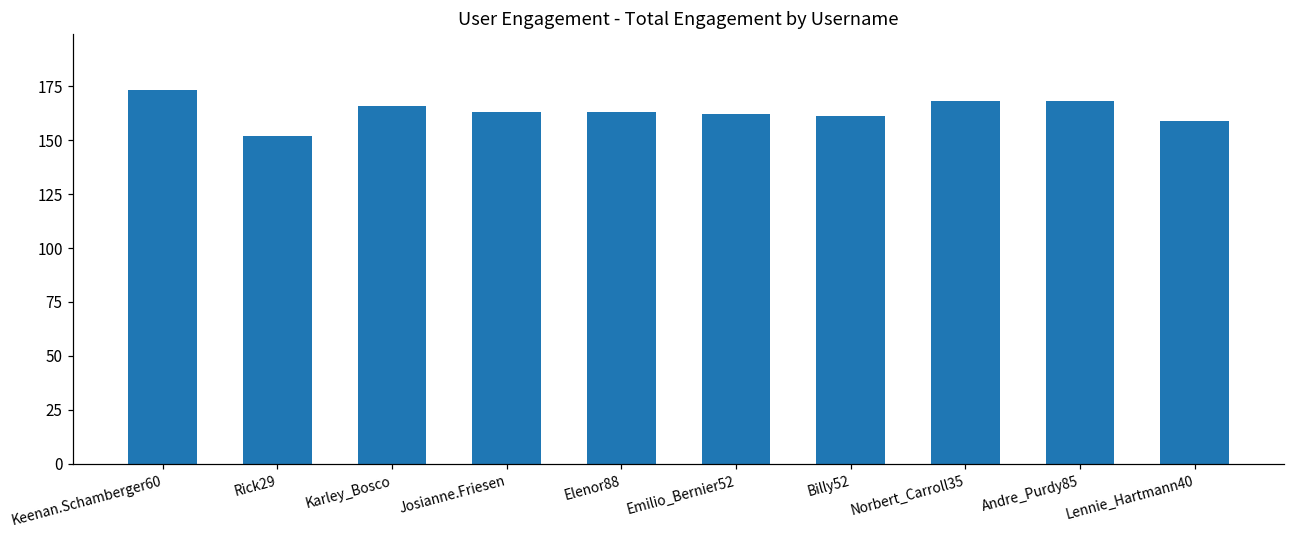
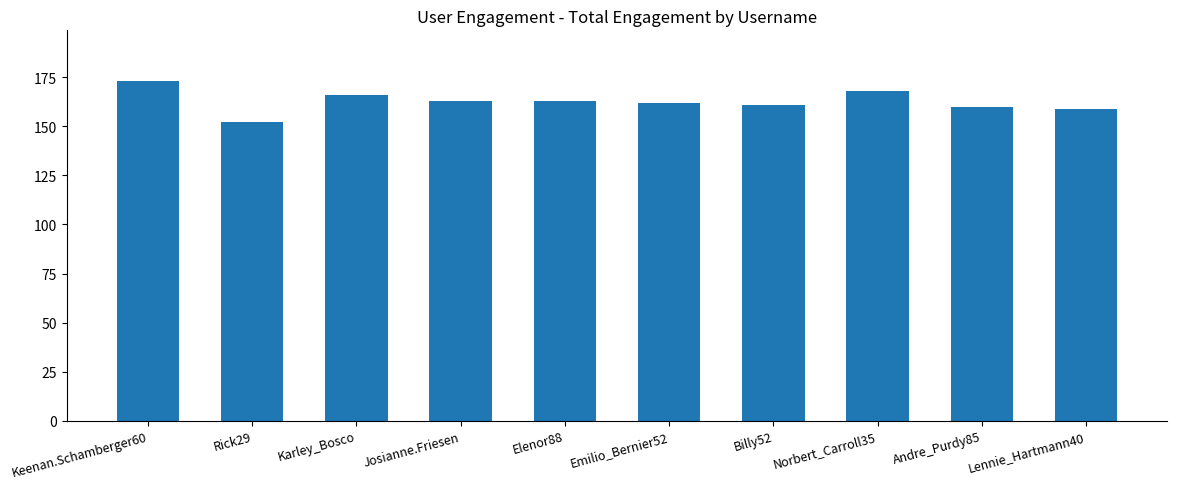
Andre_Purdy85: 168 -> 160
